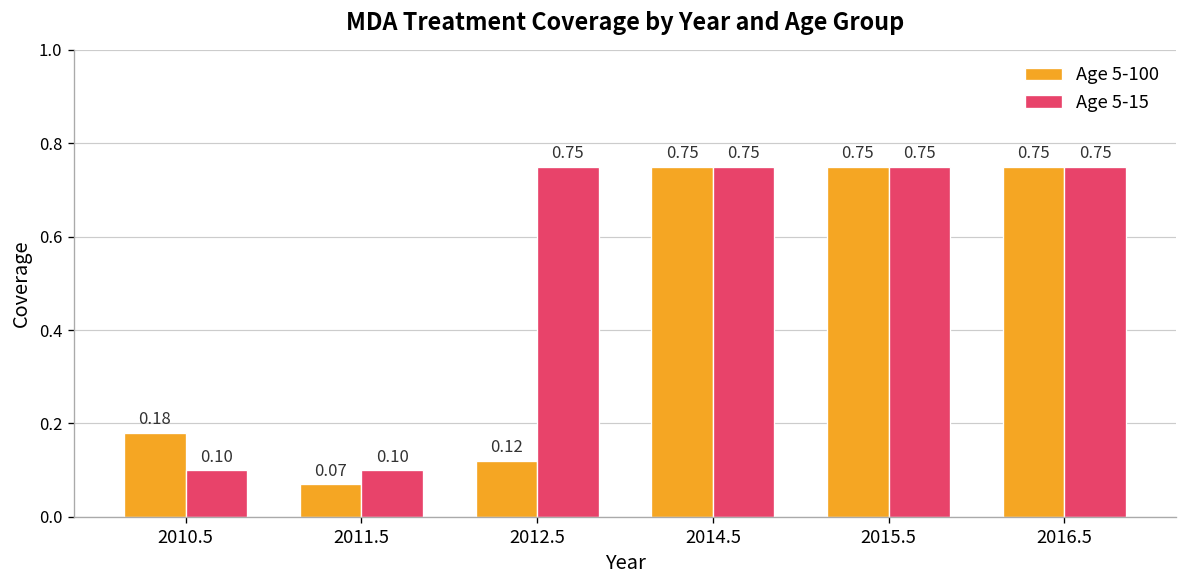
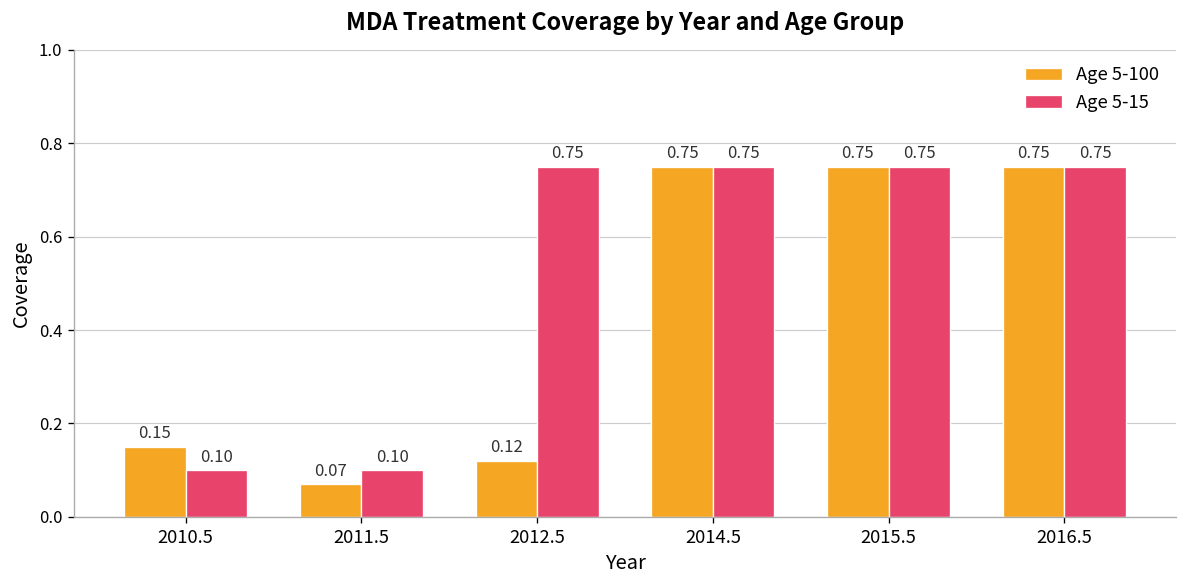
Age 5-100, 2010.5: 0.18 -> 0.15
